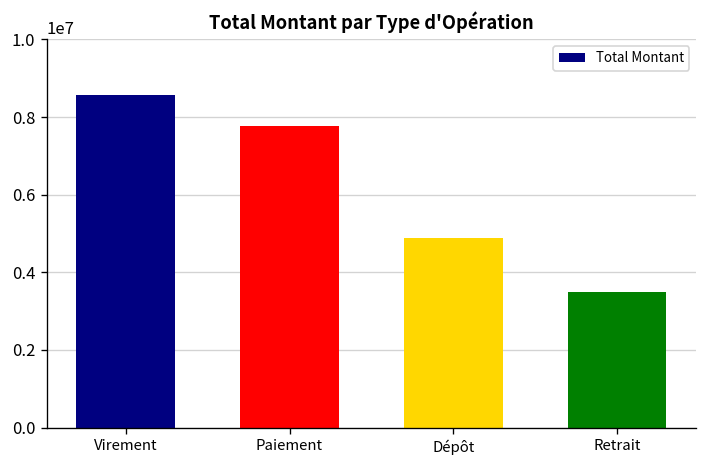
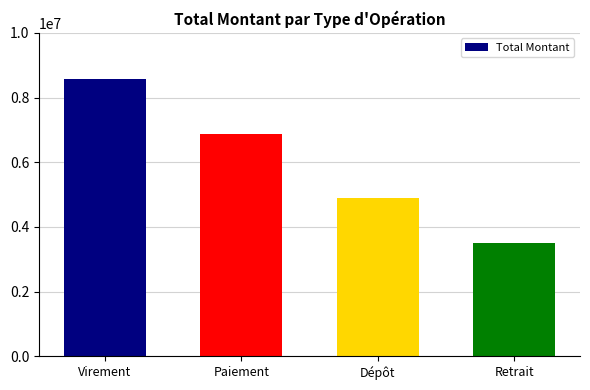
Paiement: 7800000 -> 6900000
